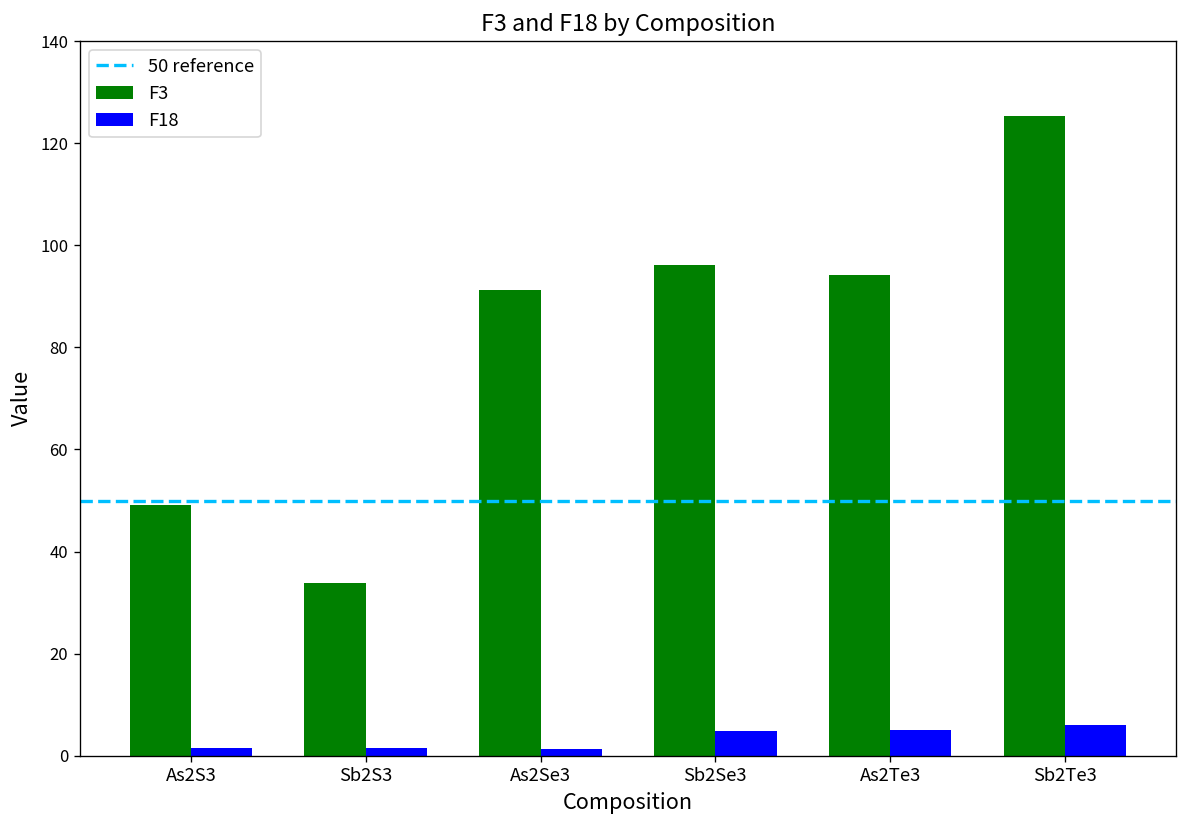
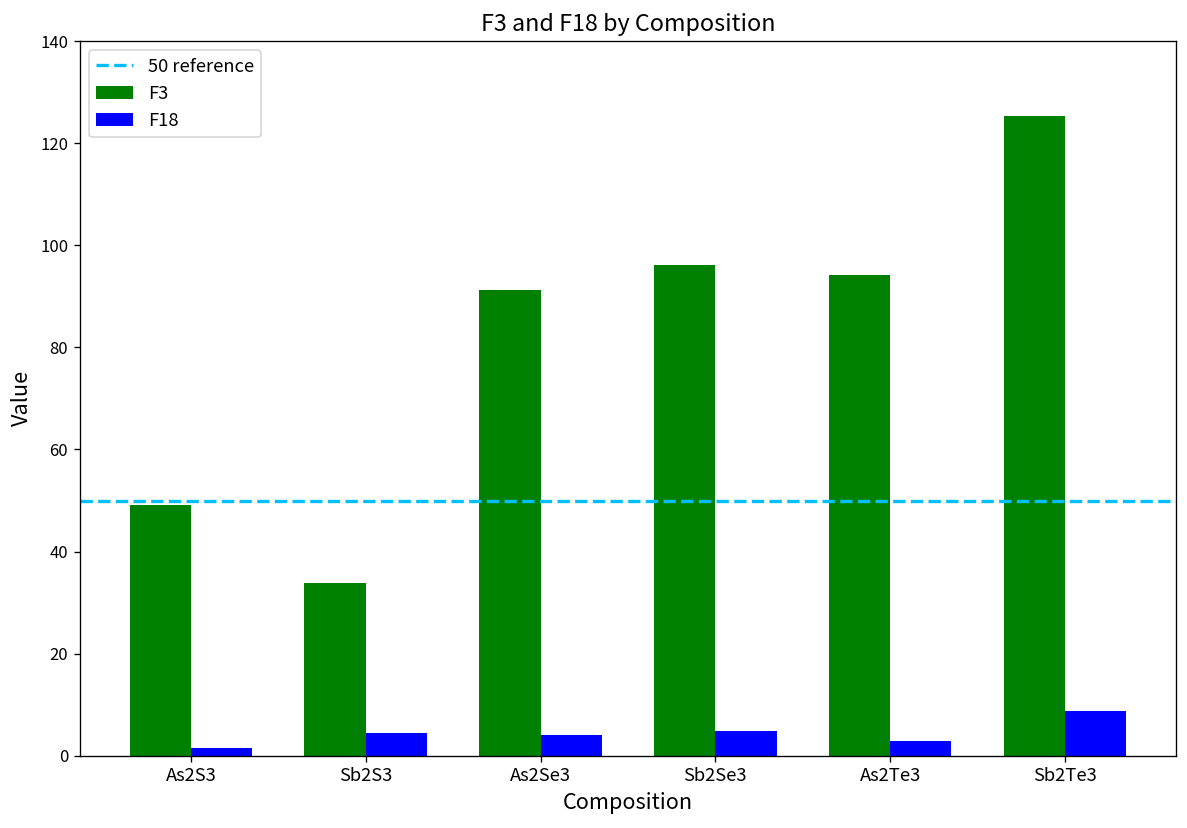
F18, Sb2S3: 2 -> 4
F18, As2Se3: 1 -> 4
F18, As2Te3: 5 -> 3
F18, Sb2Te3: 6 -> 9
